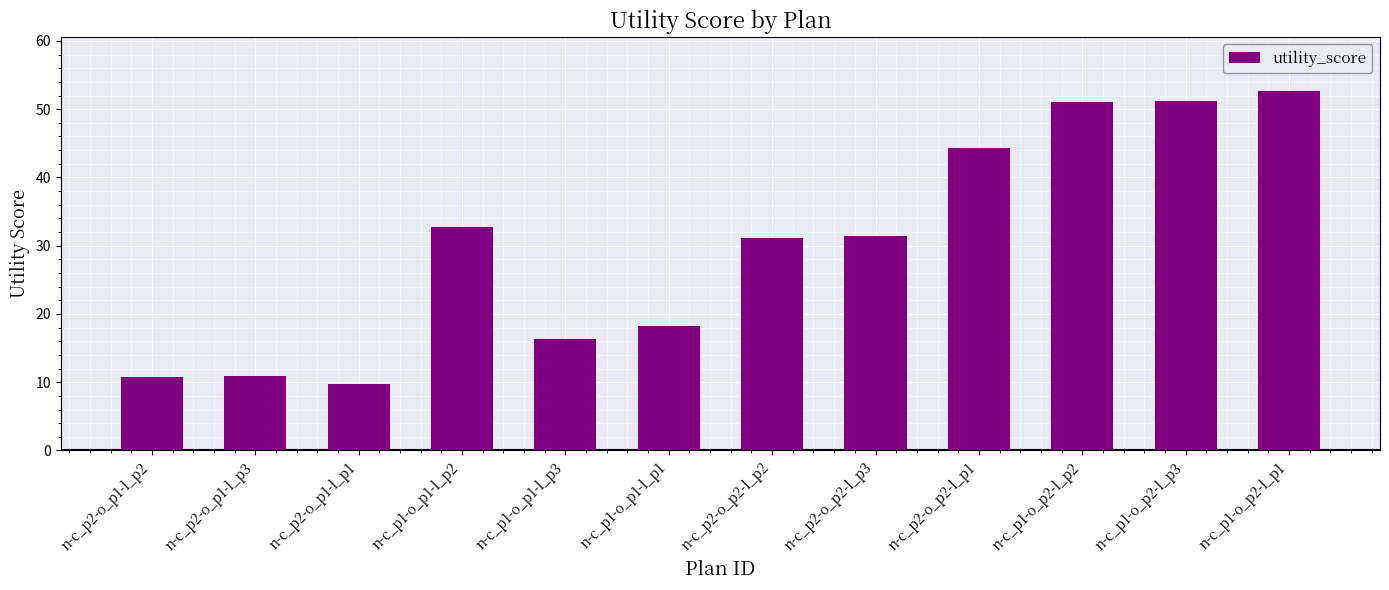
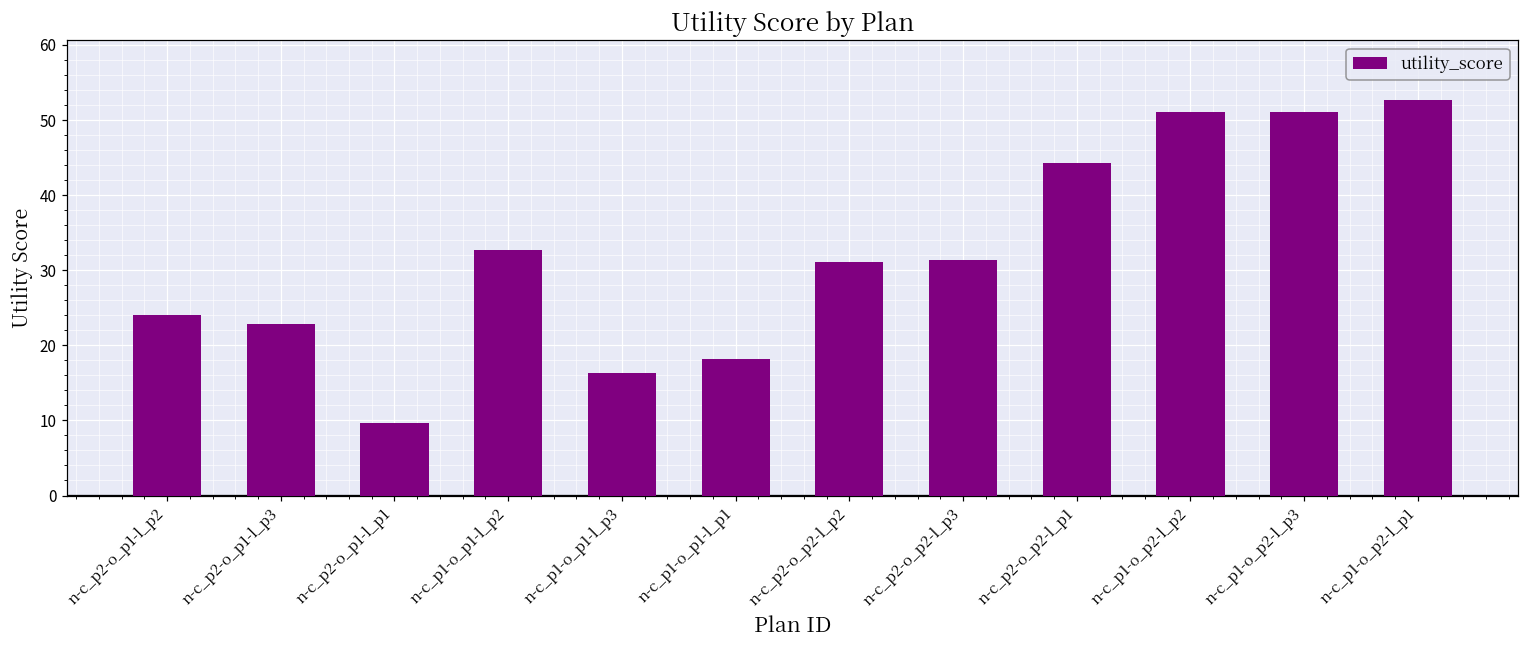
n-c_p2-o_p1-l_p2: 11 -> 24
n-c_p2-o_p1-l_p3: 11 -> 23
